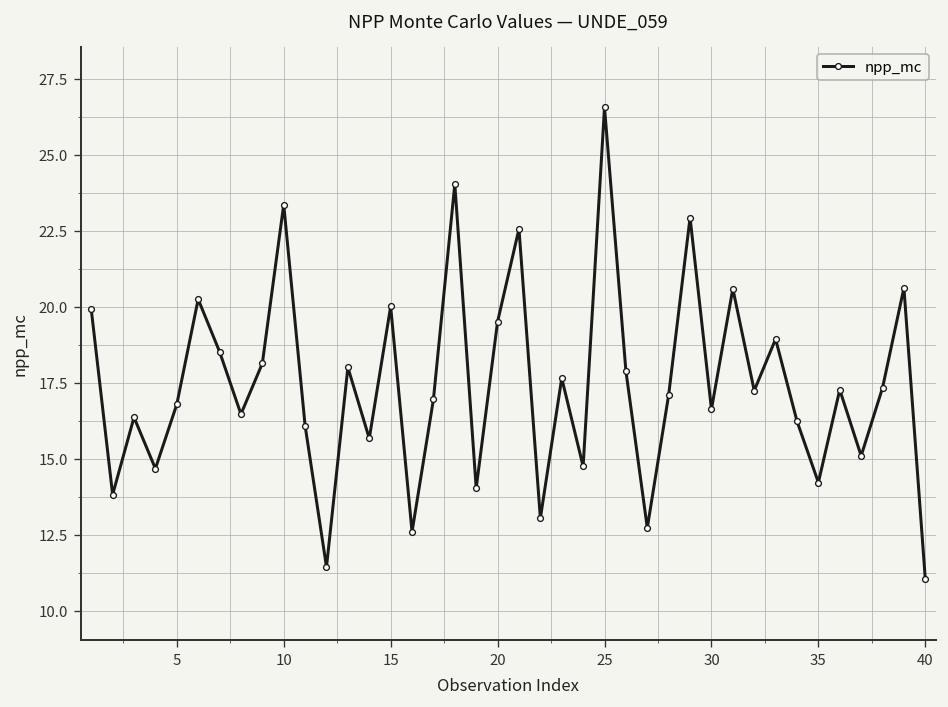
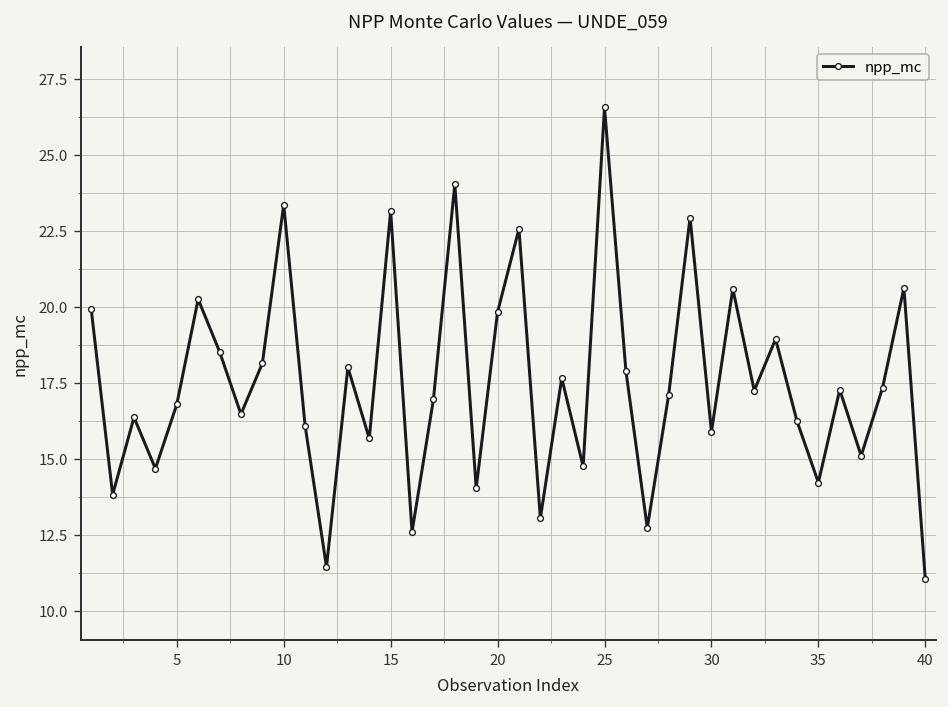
15: 20.0 -> 23.1
20: 19.5 -> 19.8
30: 16.6 -> 15.9
